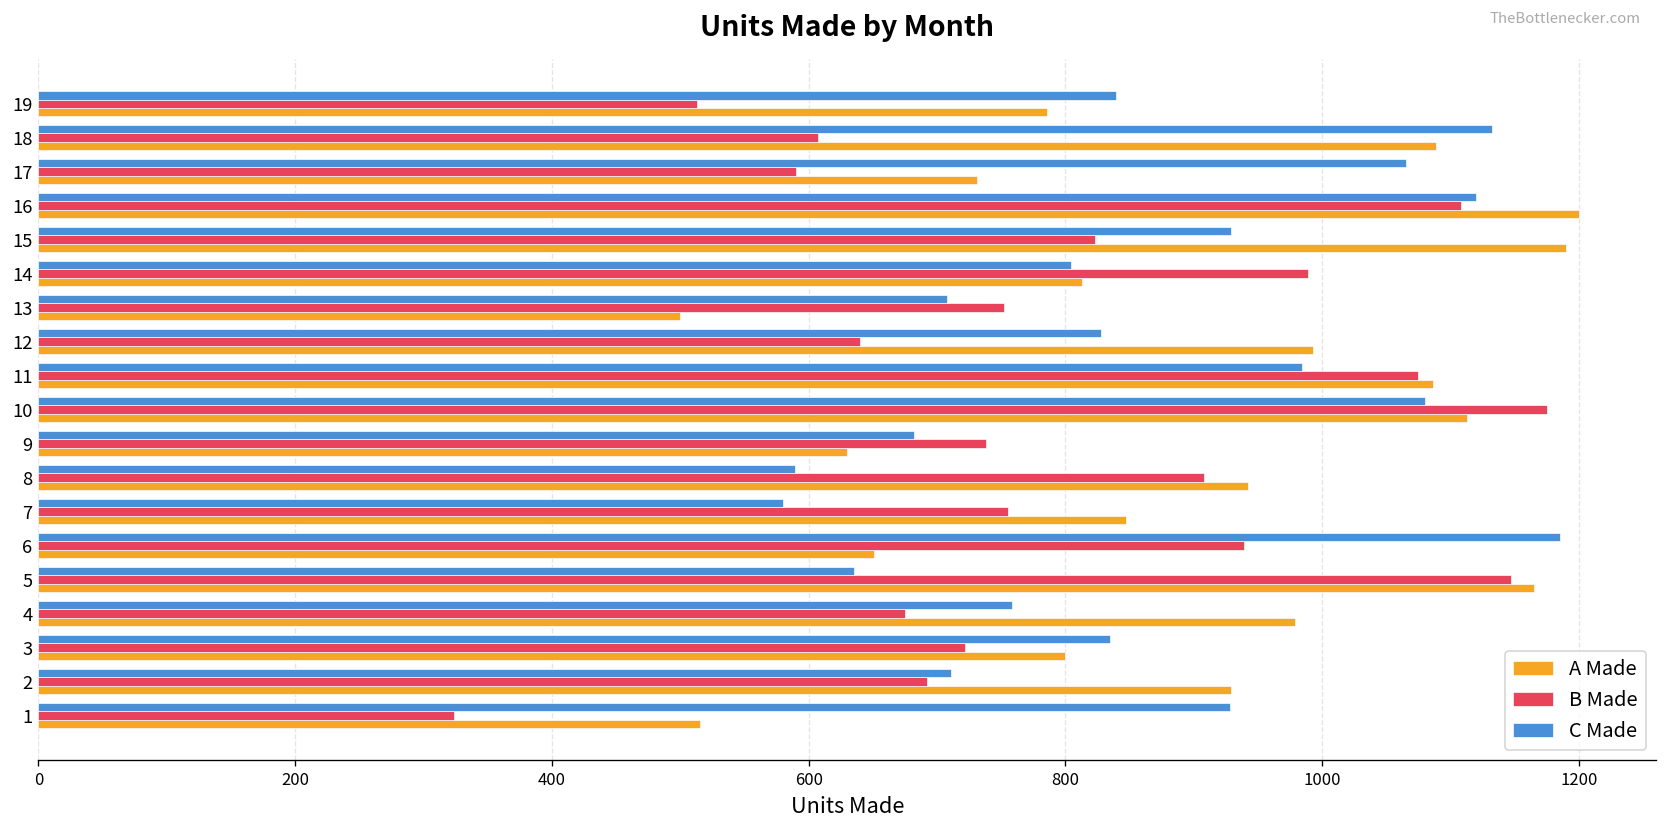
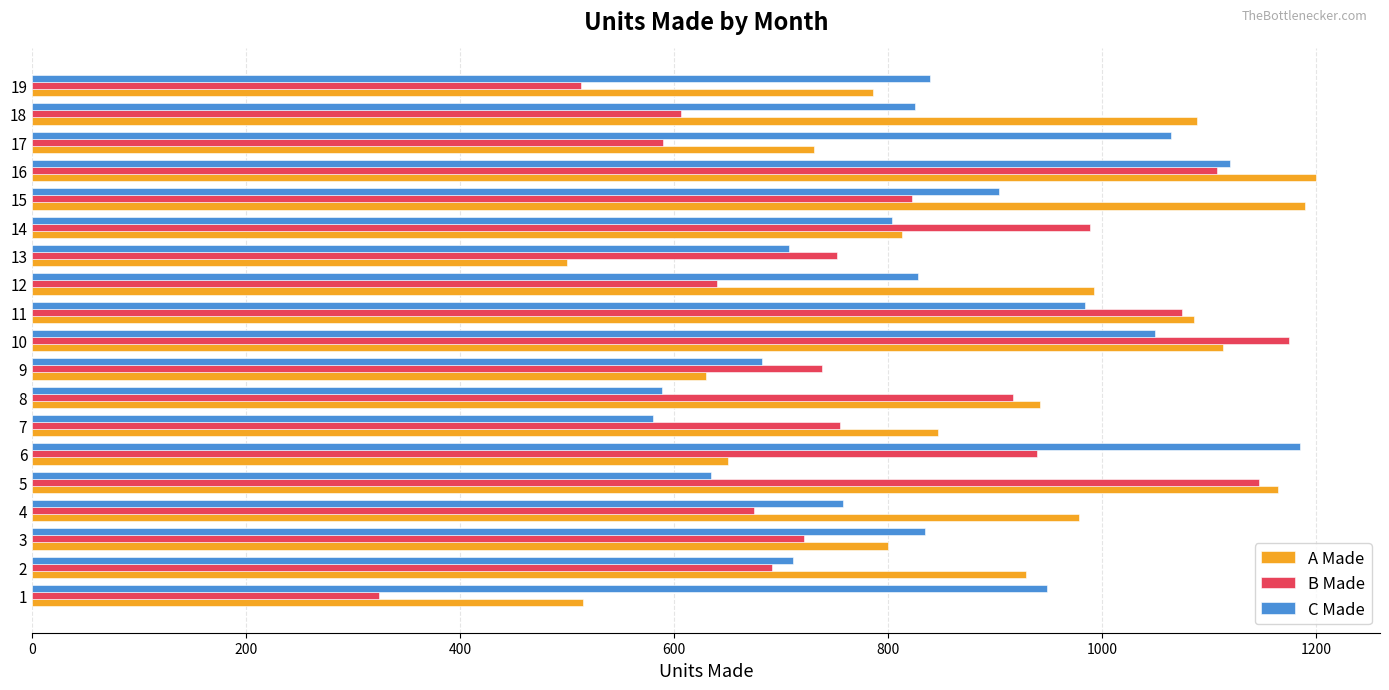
C Made, 18: 1132 -> 825
C Made, 15: 929 -> 904
C Made, 10: 1080 -> 1050
B Made, 8: 908 -> 917
C Made, 1: 928 -> 949
